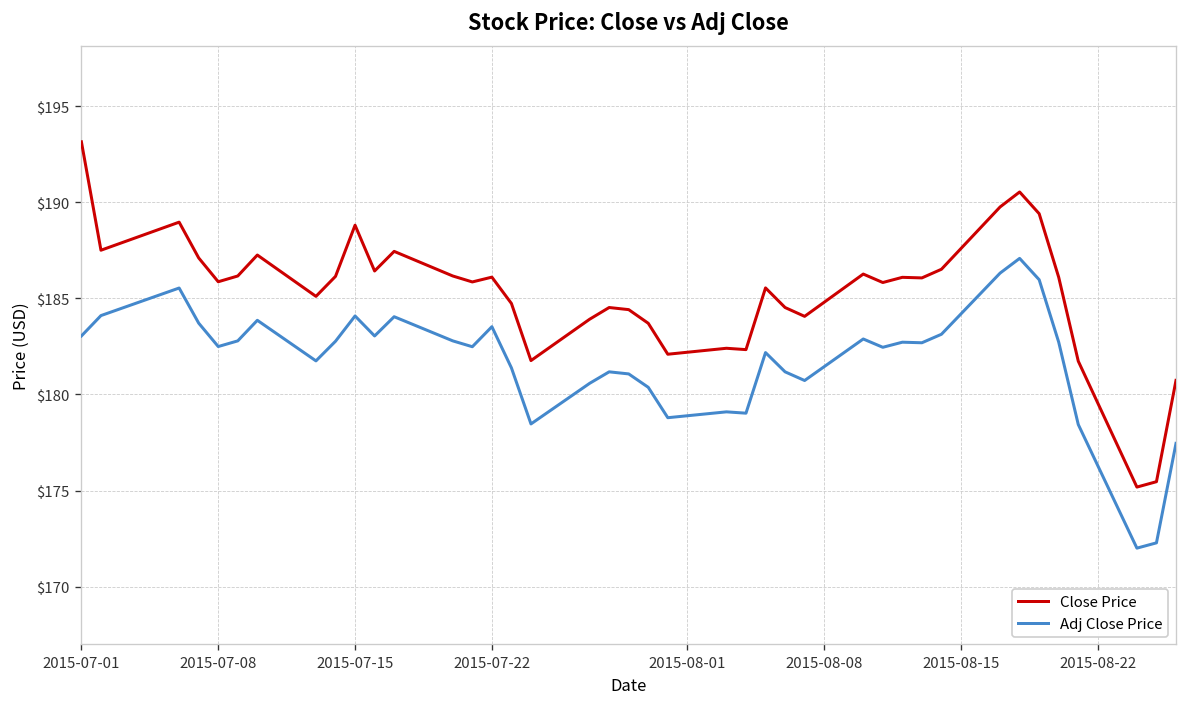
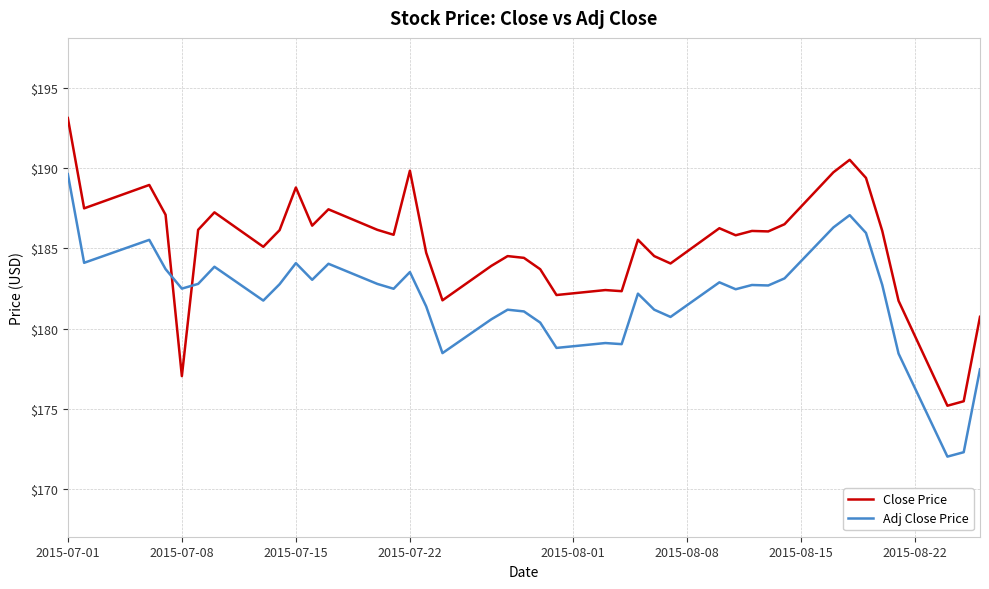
Adj Close Price, 2015-07-01: $183.0 -> $189.6
Close Price, 2015-07-08: $185.9 -> $177.0
Close Price, 2015-07-22: $186.1 -> $189.8
